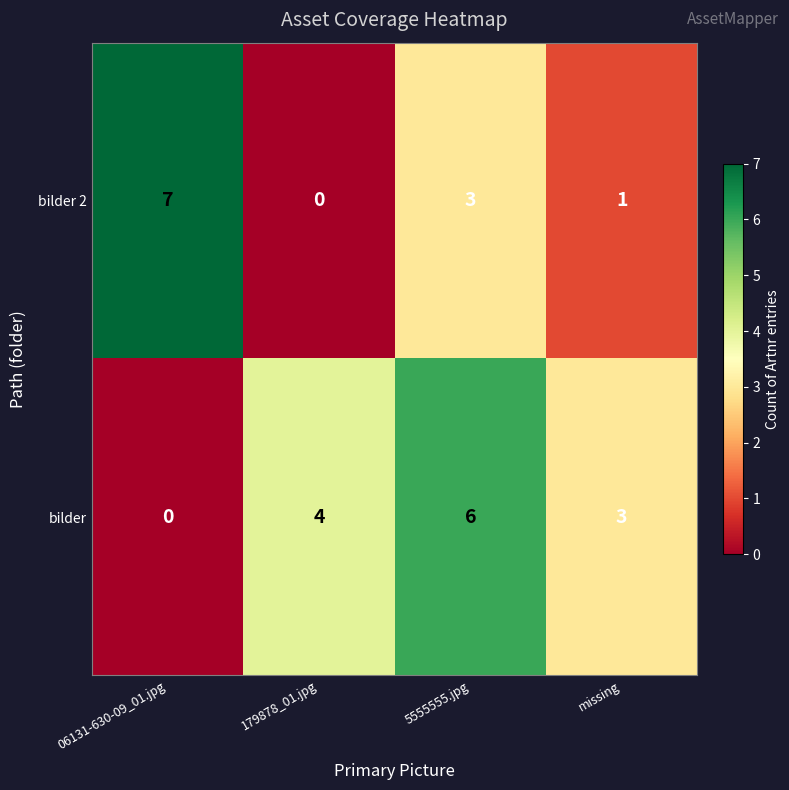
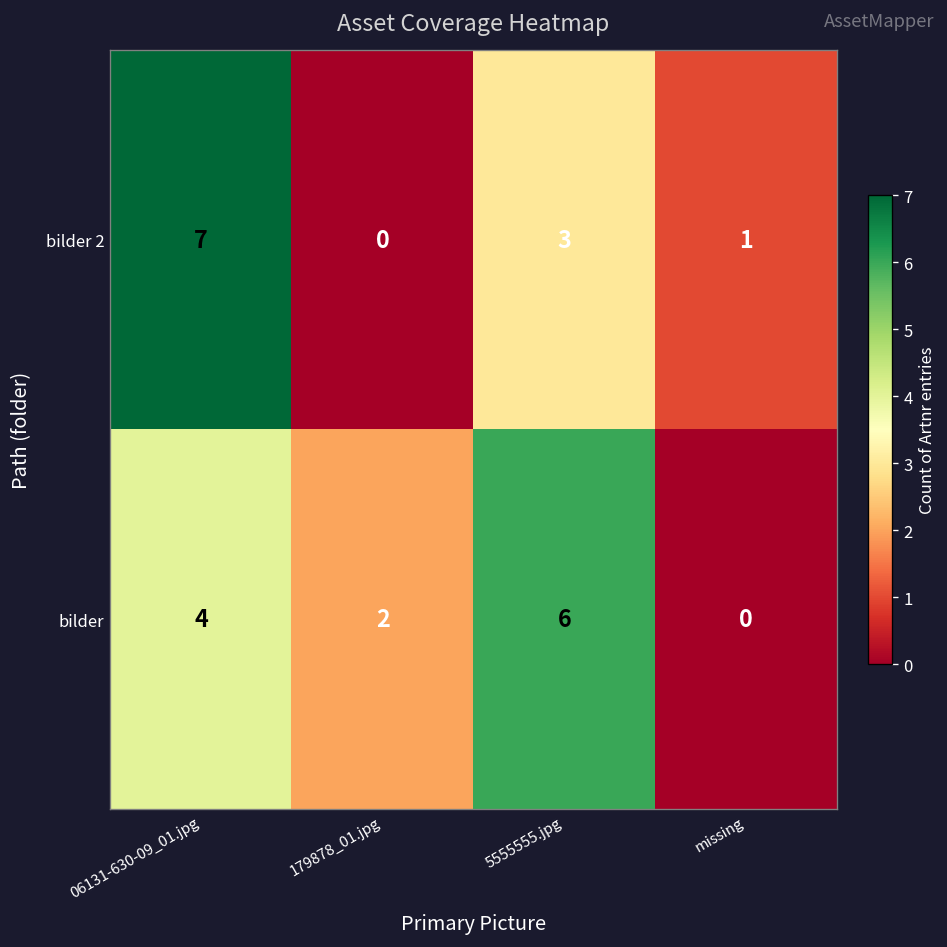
bilder, 06131-630-09_01.jpg: 0 -> 4
bilder, 179878_01.jpg: 4 -> 2
bilder, missing: 3 -> 0
